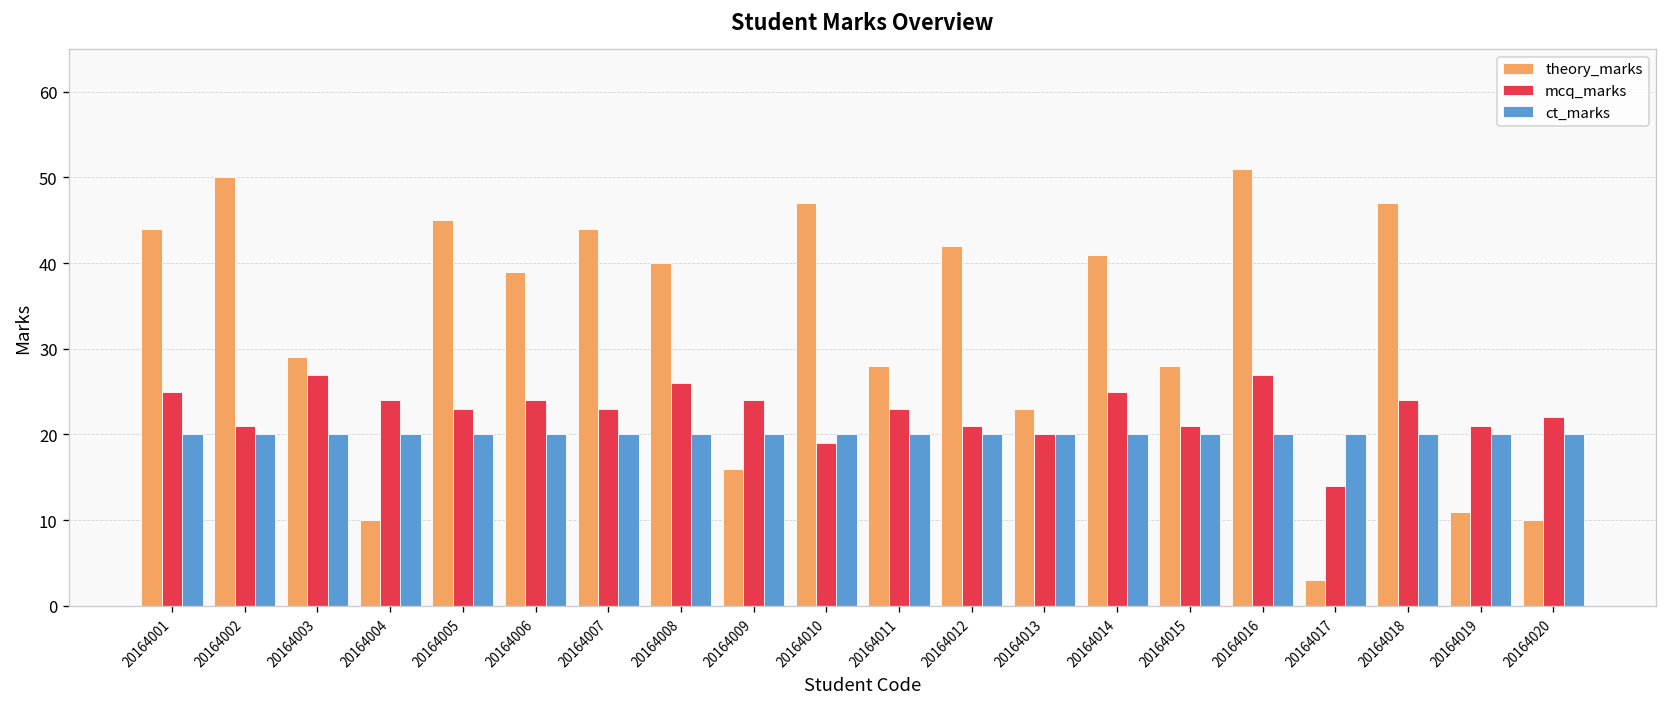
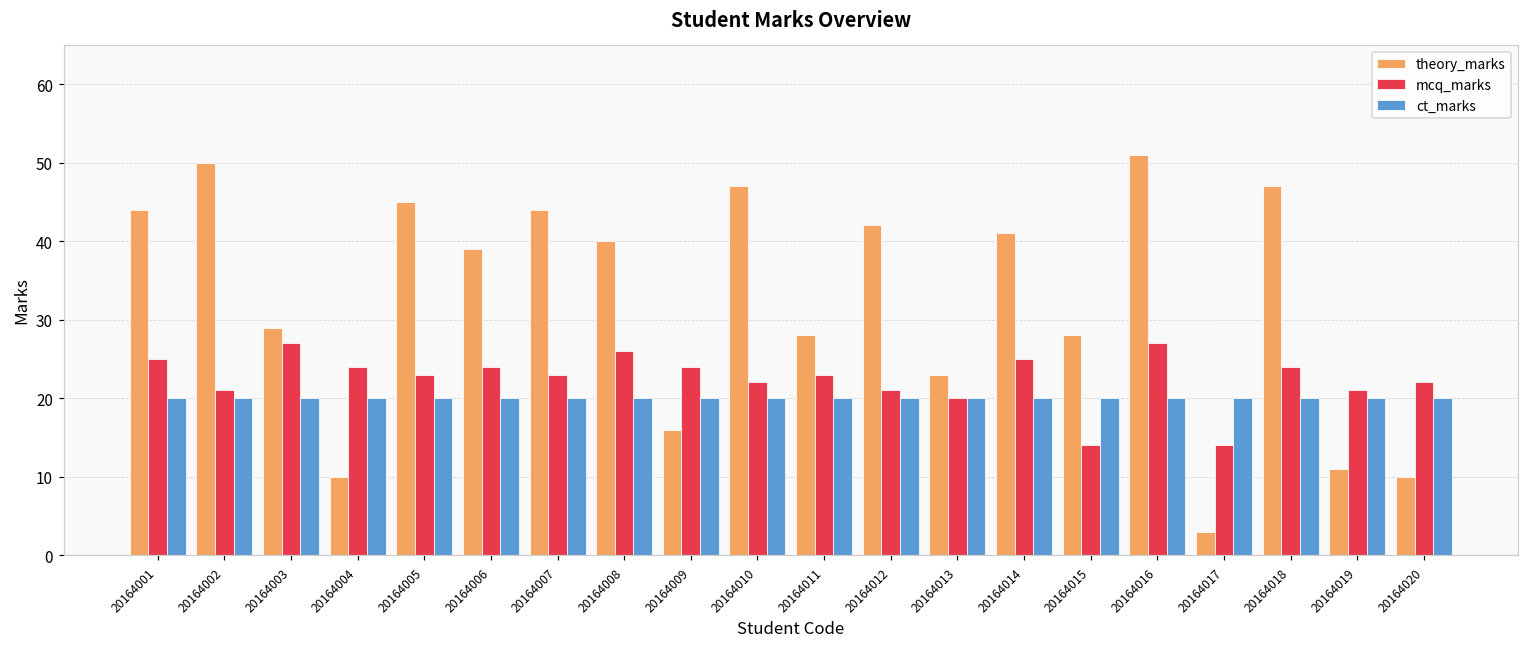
mcq_marks, 20164010: 19 -> 22
mcq_marks, 20164015: 21 -> 14
